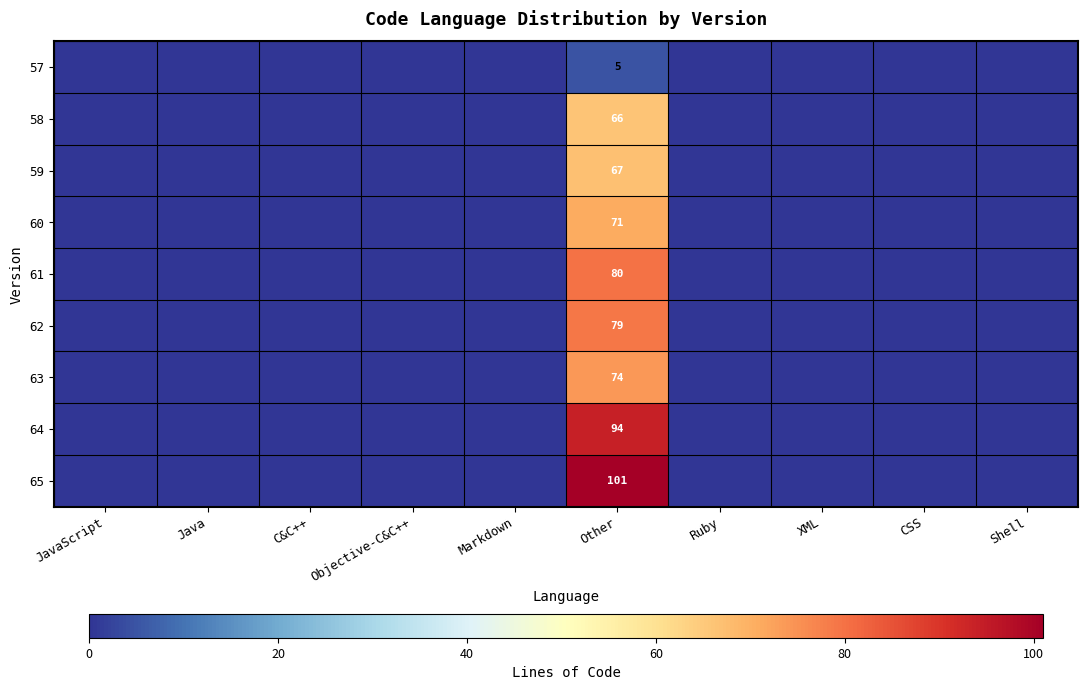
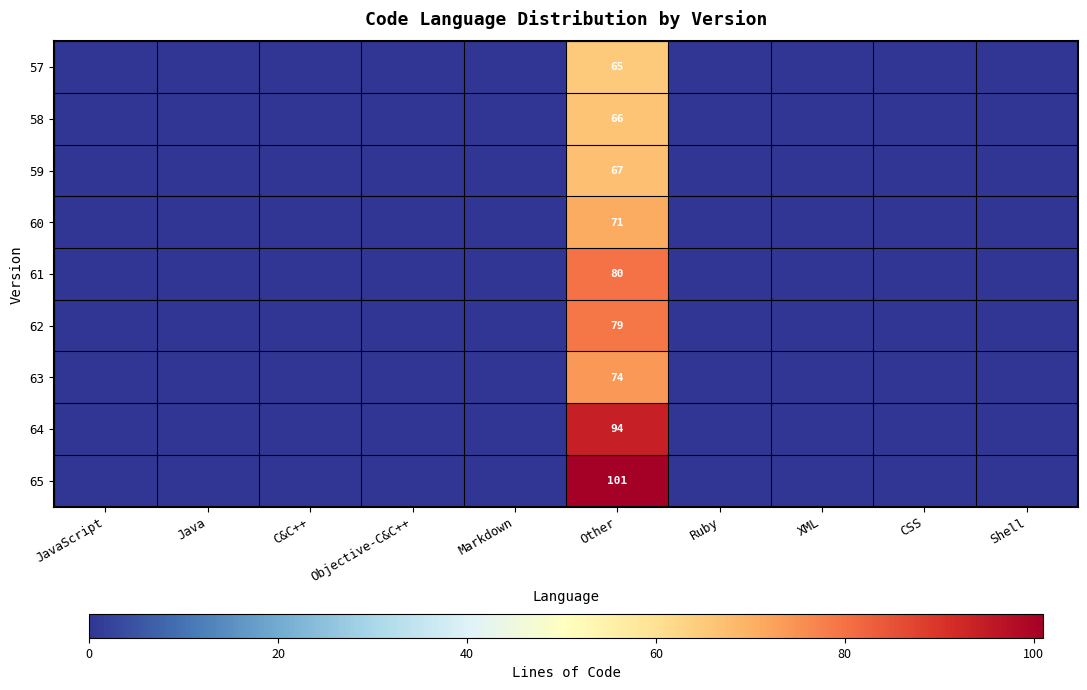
57, Other: 5 -> 65
